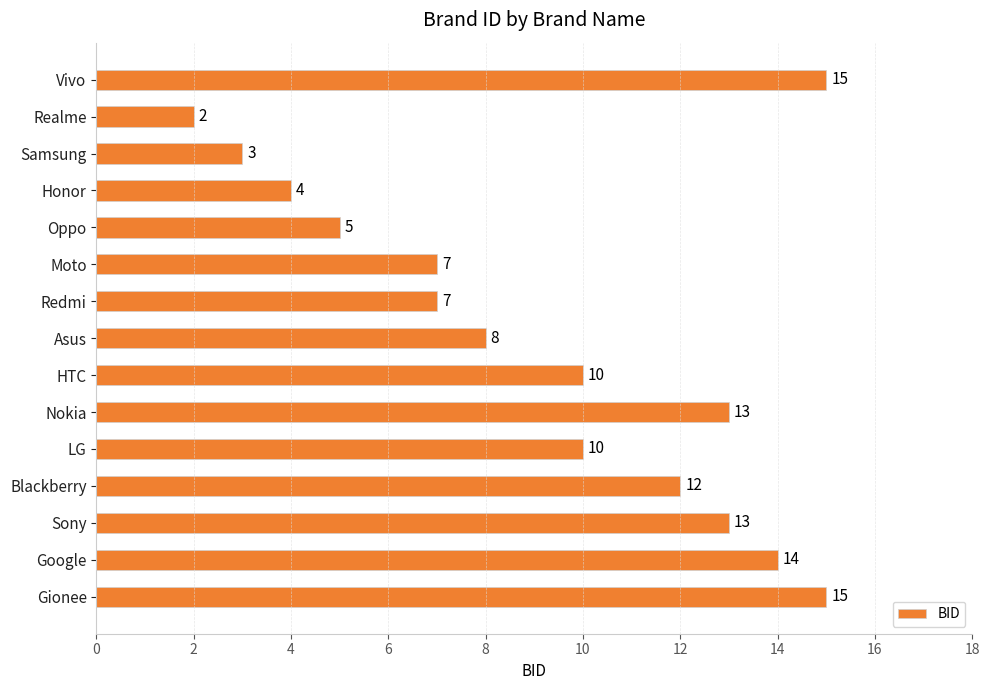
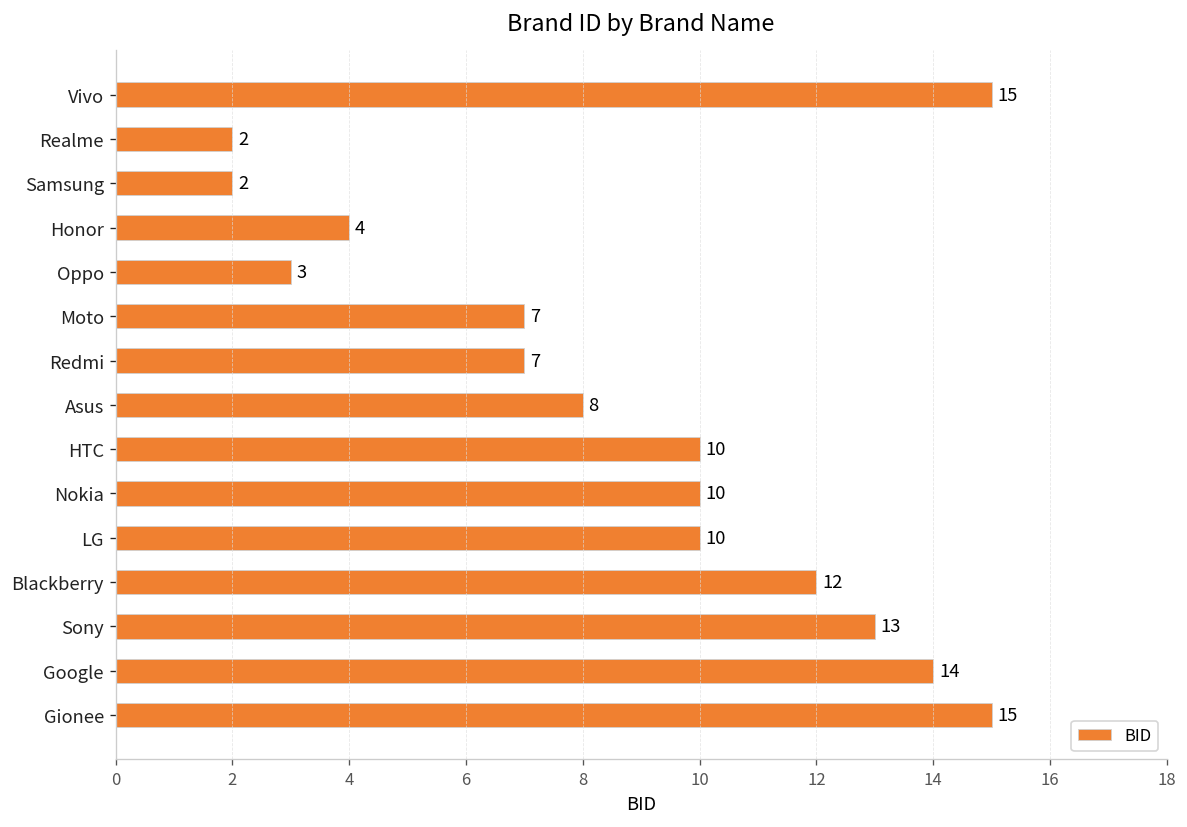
Samsung: 3 -> 2
Oppo: 5 -> 3
Nokia: 13 -> 10
